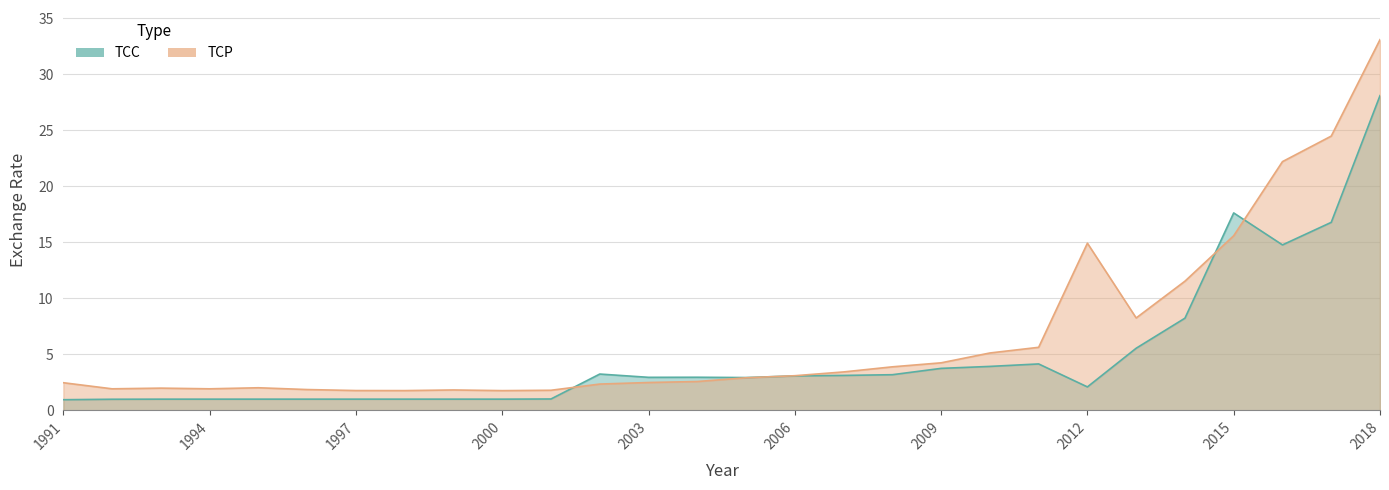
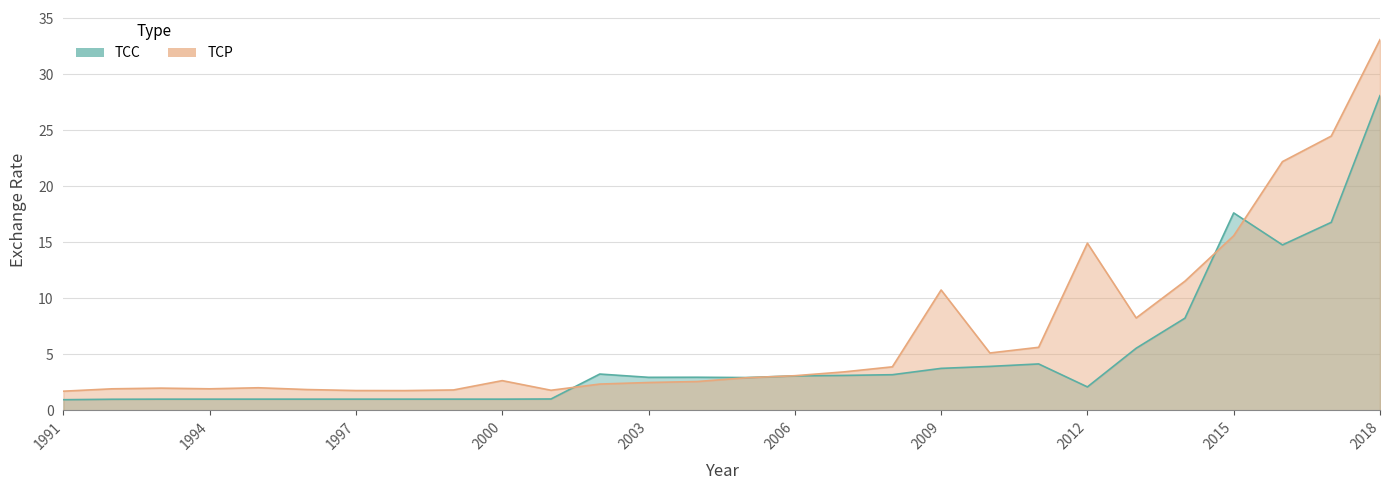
TCP, 1991: 2.5 -> 1.7
TCP, 2000: 1.8 -> 2.7
TCP, 2009: 4.2 -> 10.8
